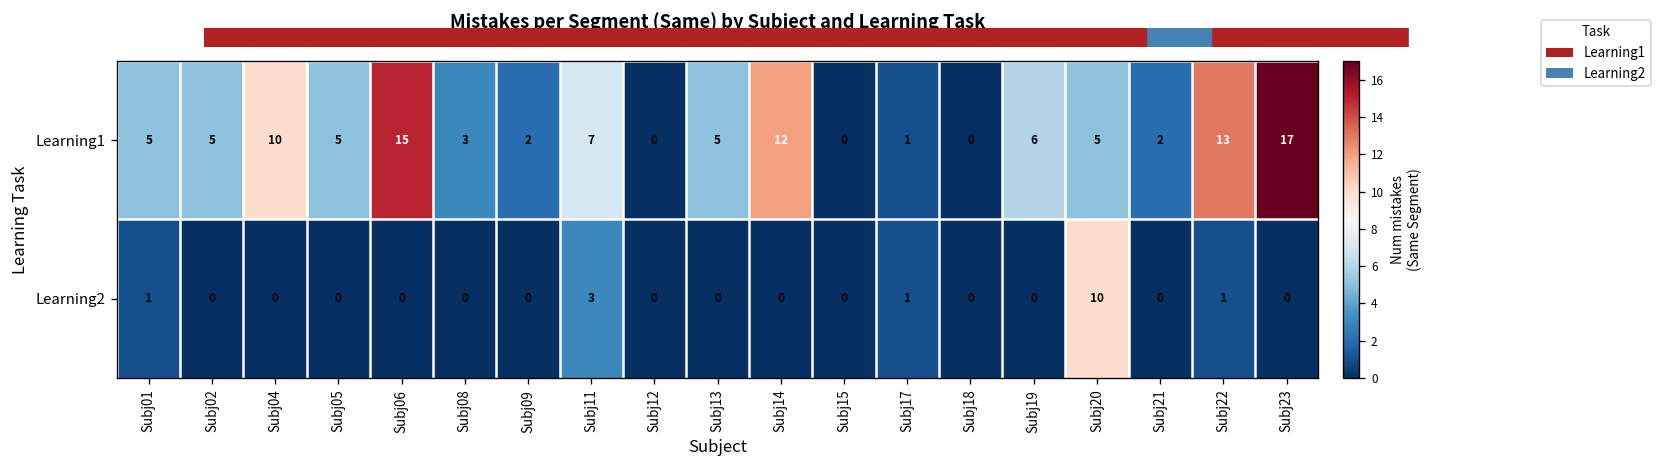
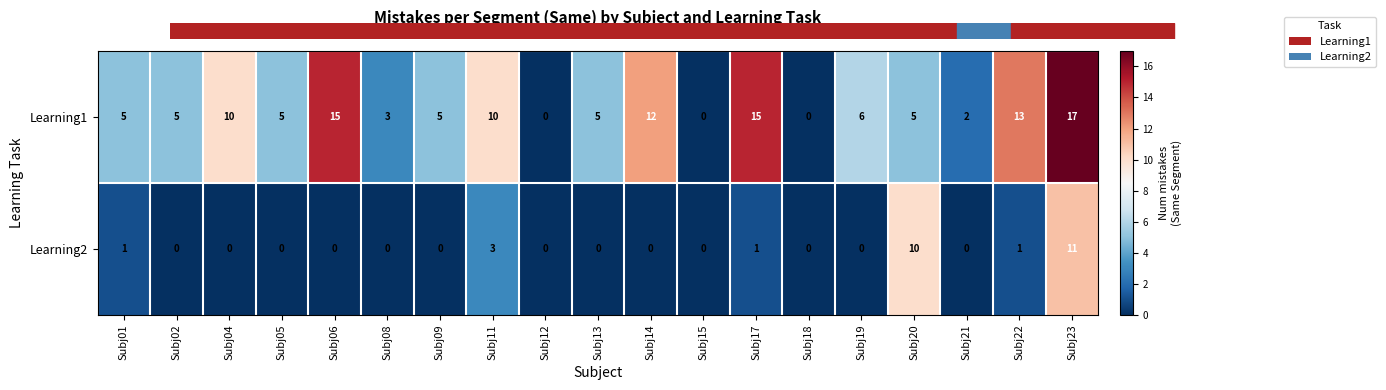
Learning1, Subj09: 2 -> 5
Learning1, Subj11: 7 -> 10
Learning1, Subj17: 1 -> 15
Learning2, Subj23: 0 -> 11
